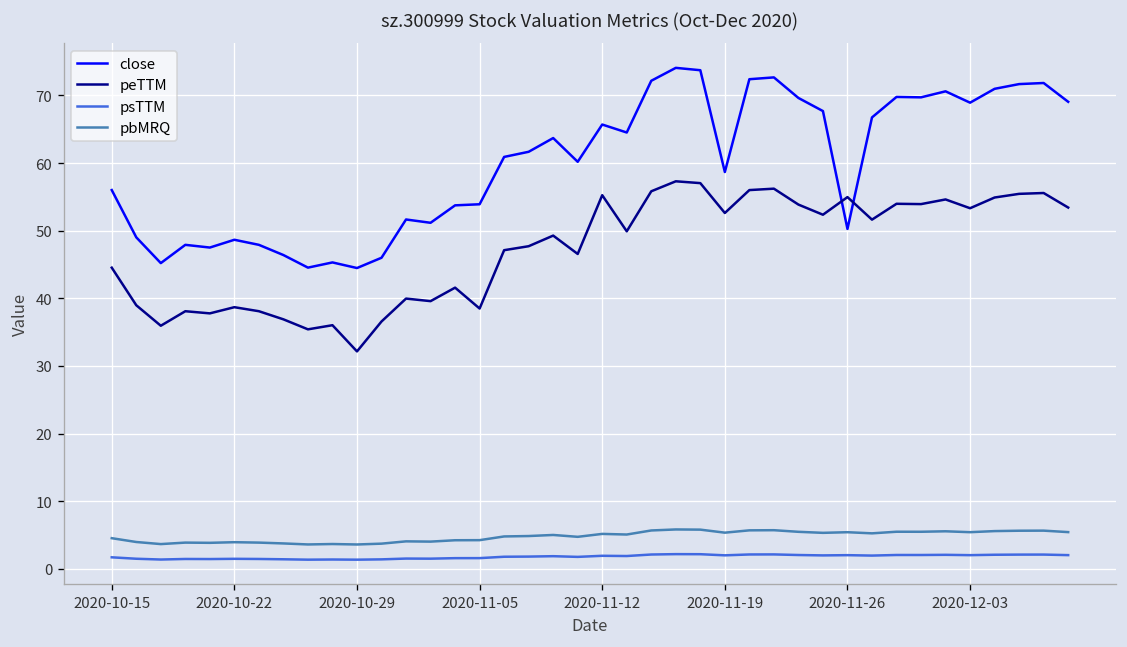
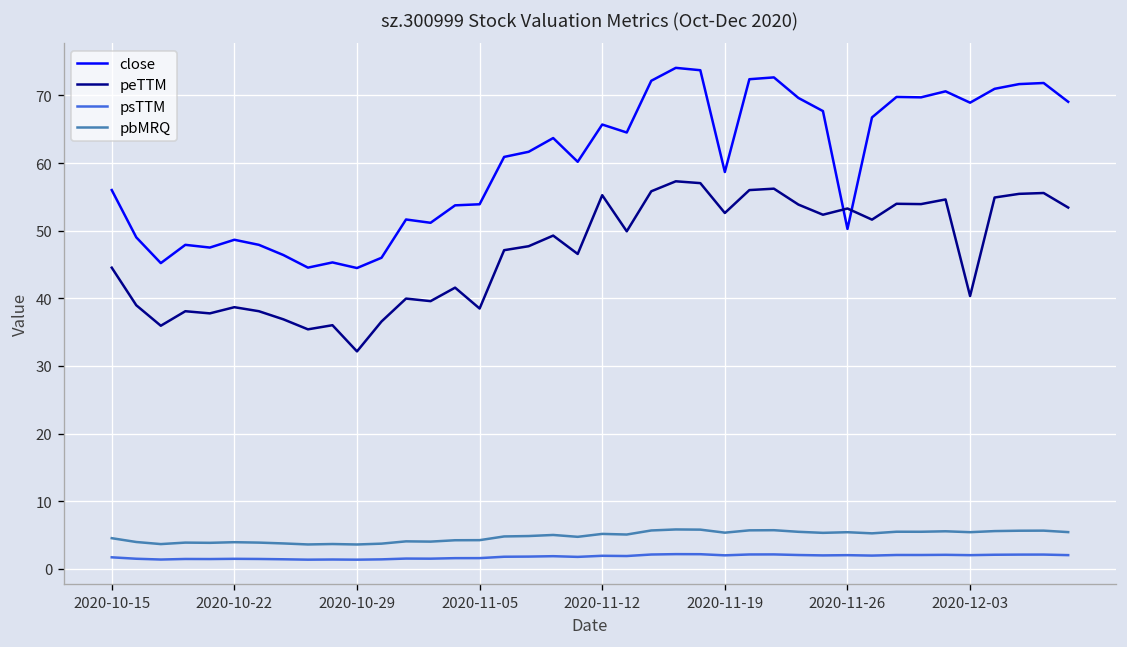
peTTM, 2020-11-26: 55 -> 53
peTTM, 2020-12-03: 53 -> 40
